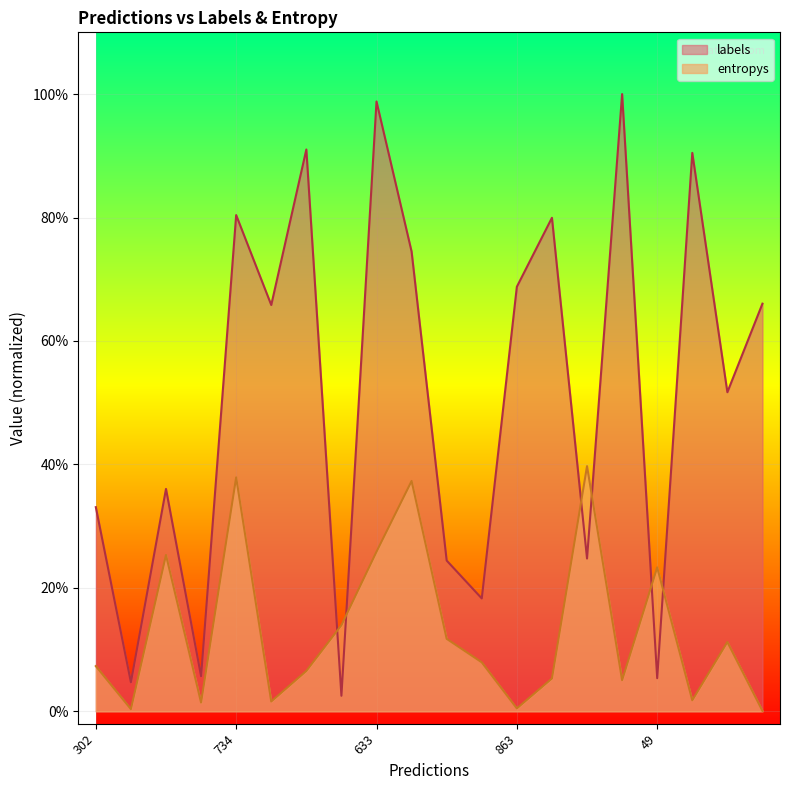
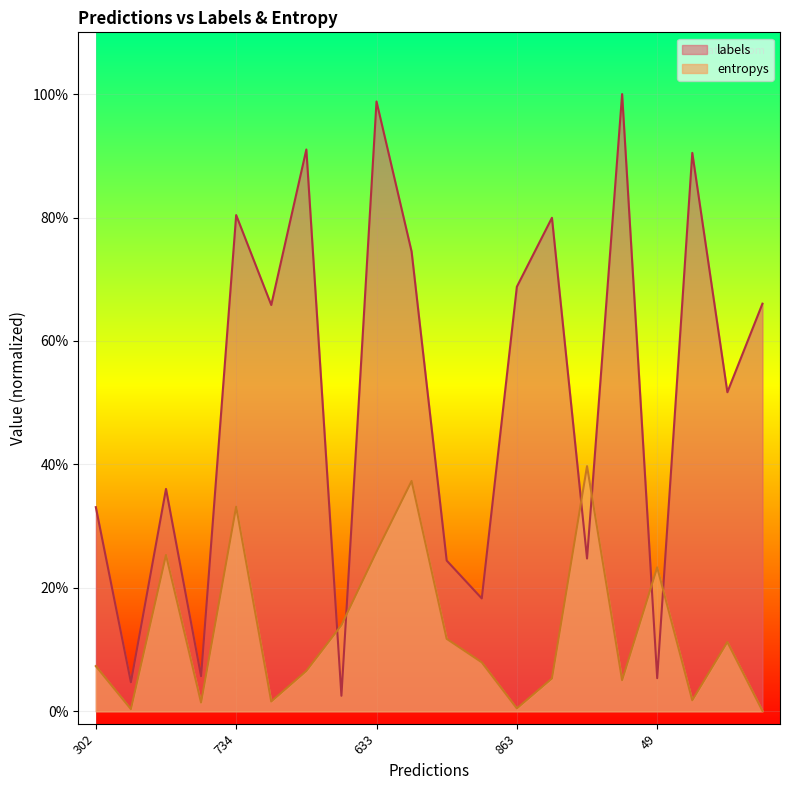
entropys, 734: 38% -> 33%
